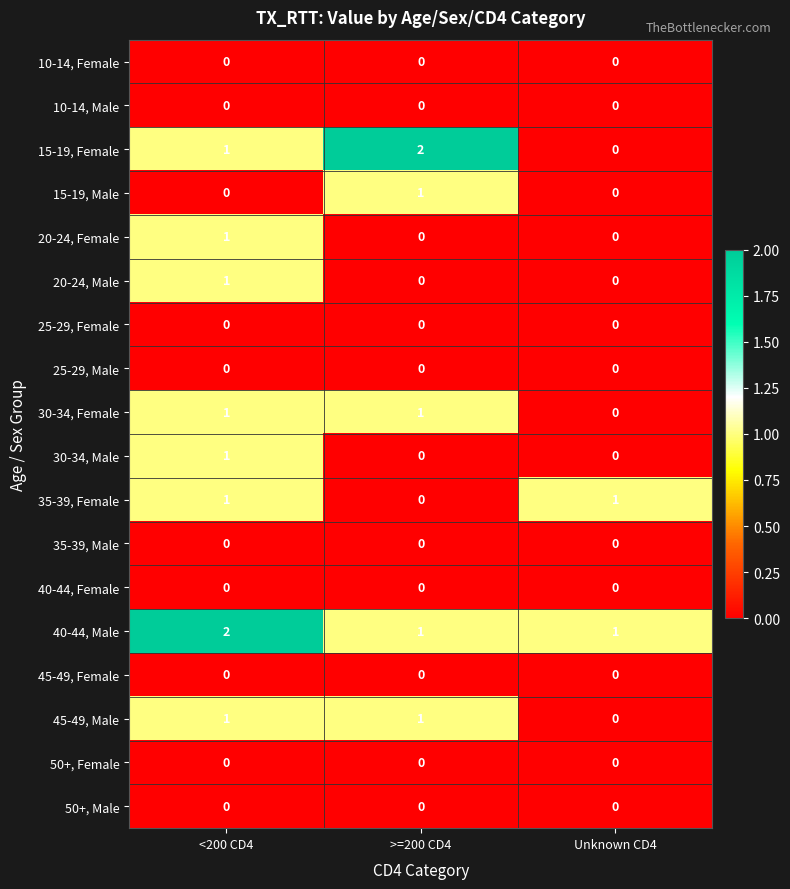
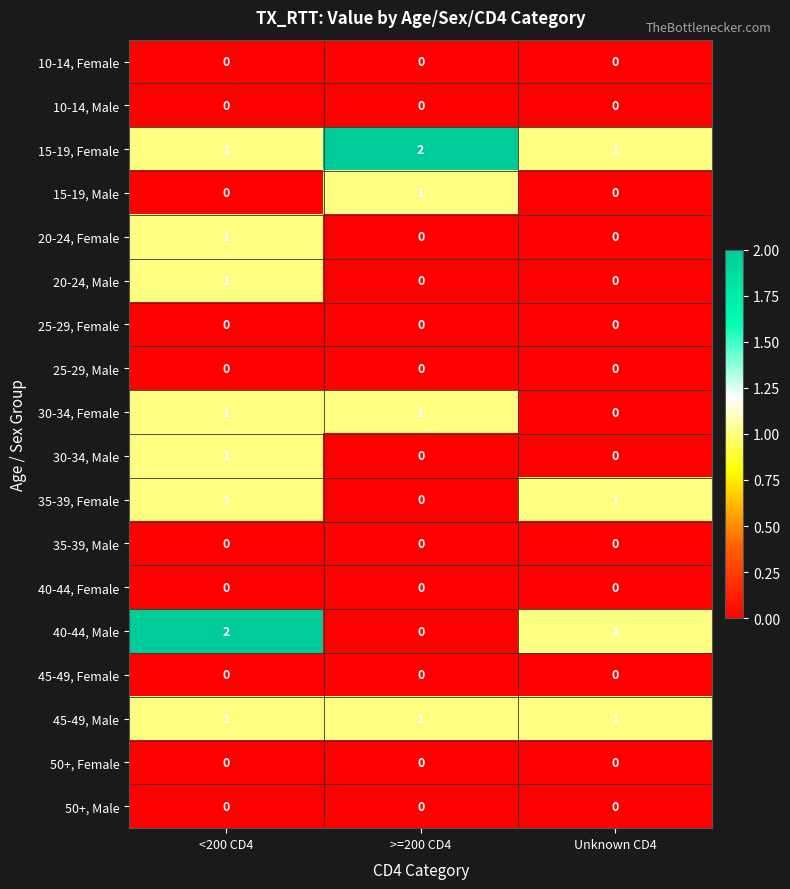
15-19, Female, Unknown CD4: 0 -> 1
40-44, Male, >=200 CD4: 1 -> 0
45-49, Male, Unknown CD4: 0 -> 1
